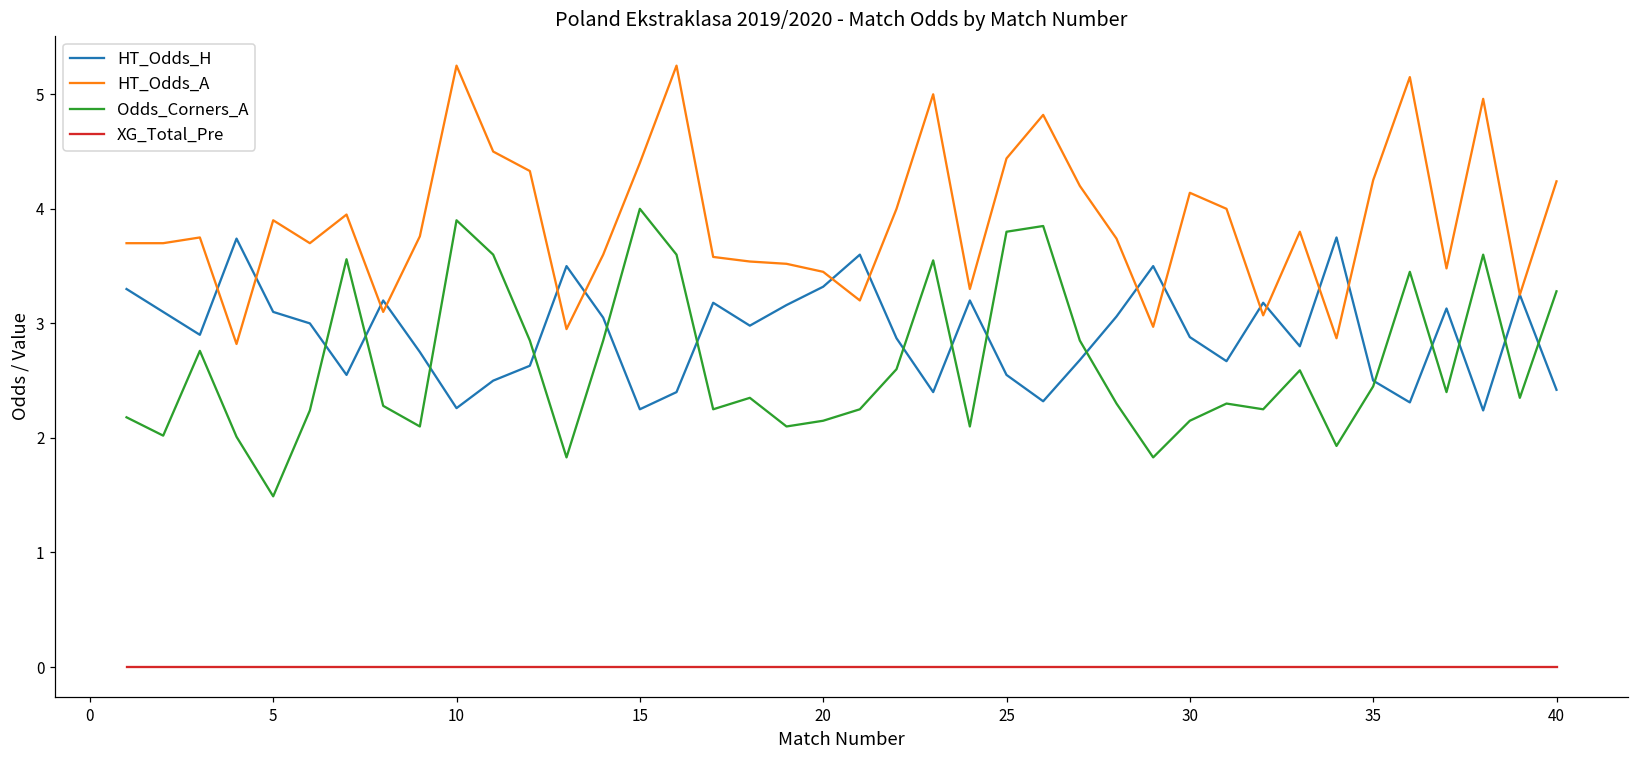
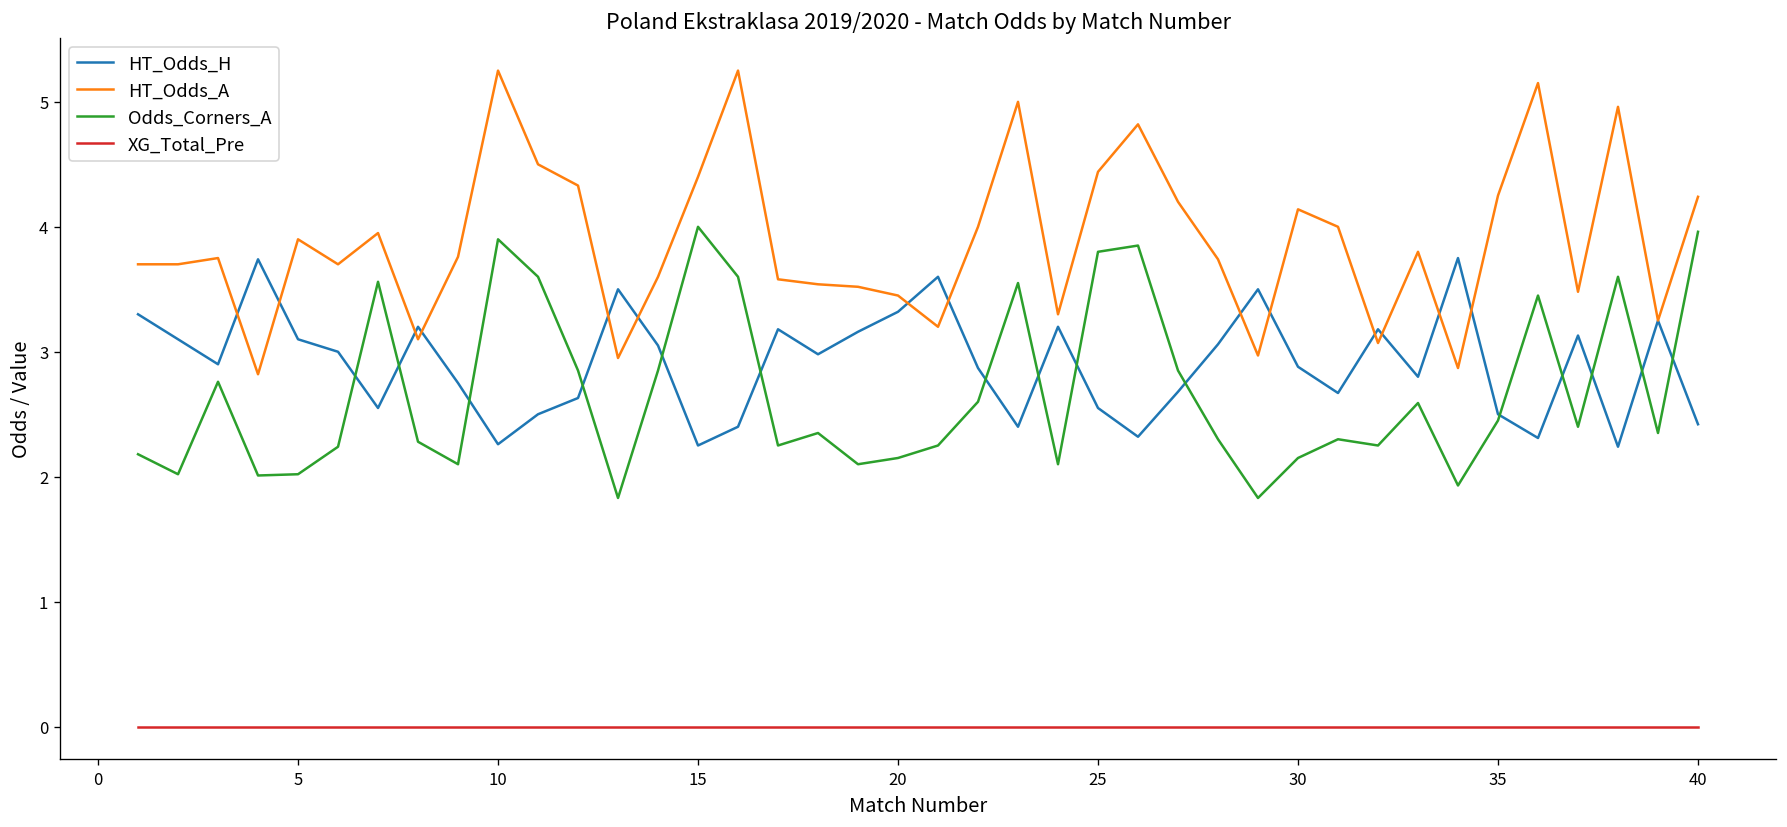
Odds_Corners_A, 5: 1.49 -> 2.02
Odds_Corners_A, 40: 3.28 -> 3.96
